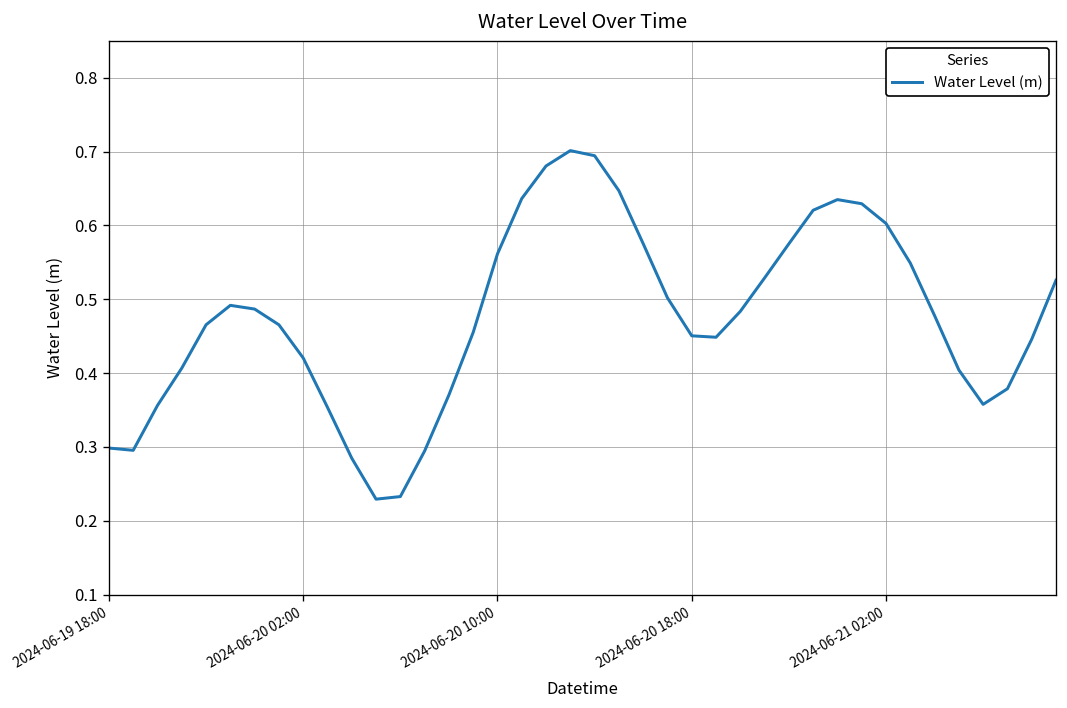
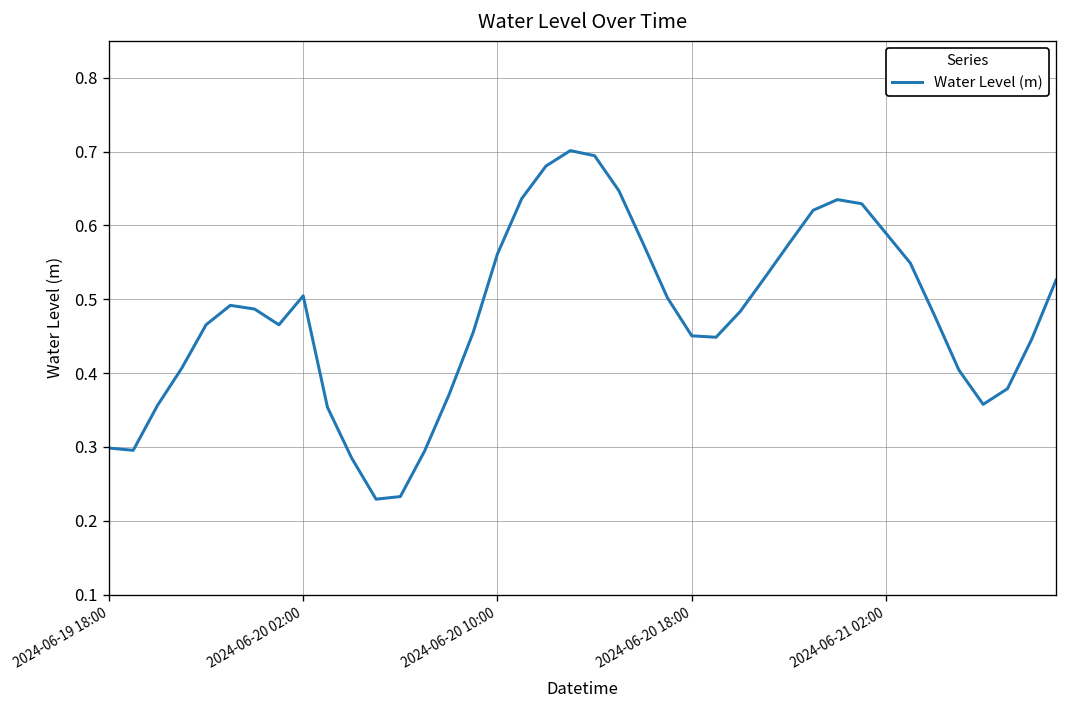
2024-06-20 02:00: 0.42 -> 0.50
2024-06-21 02:00: 0.60 -> 0.59
